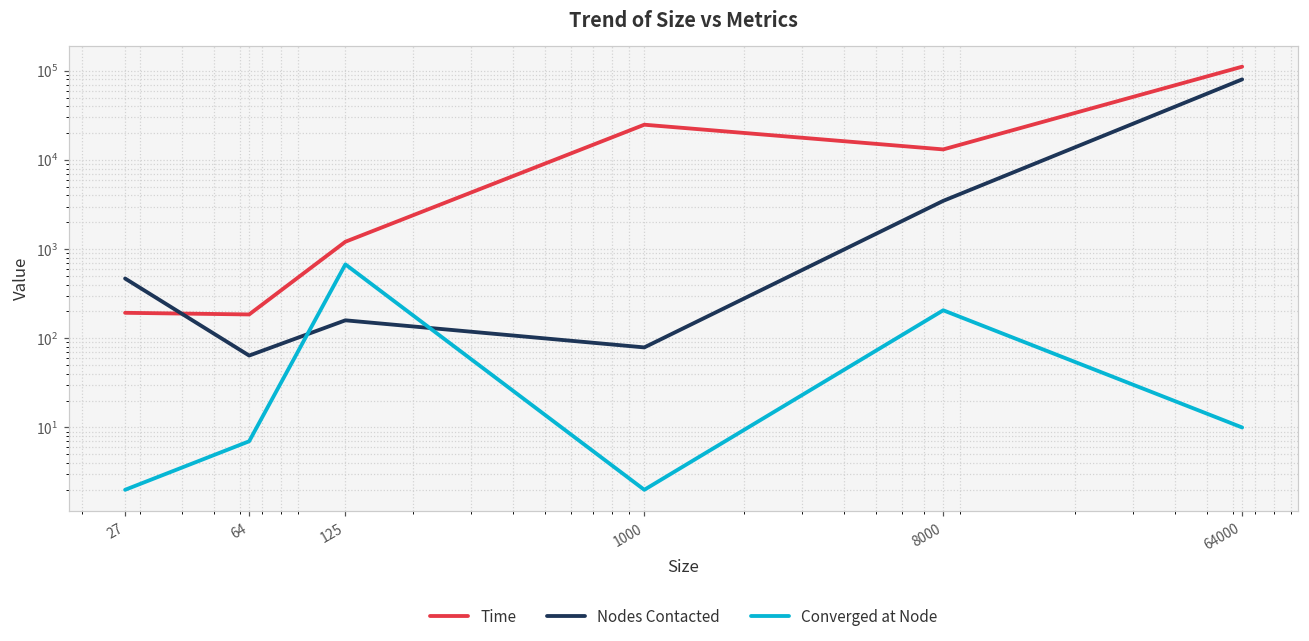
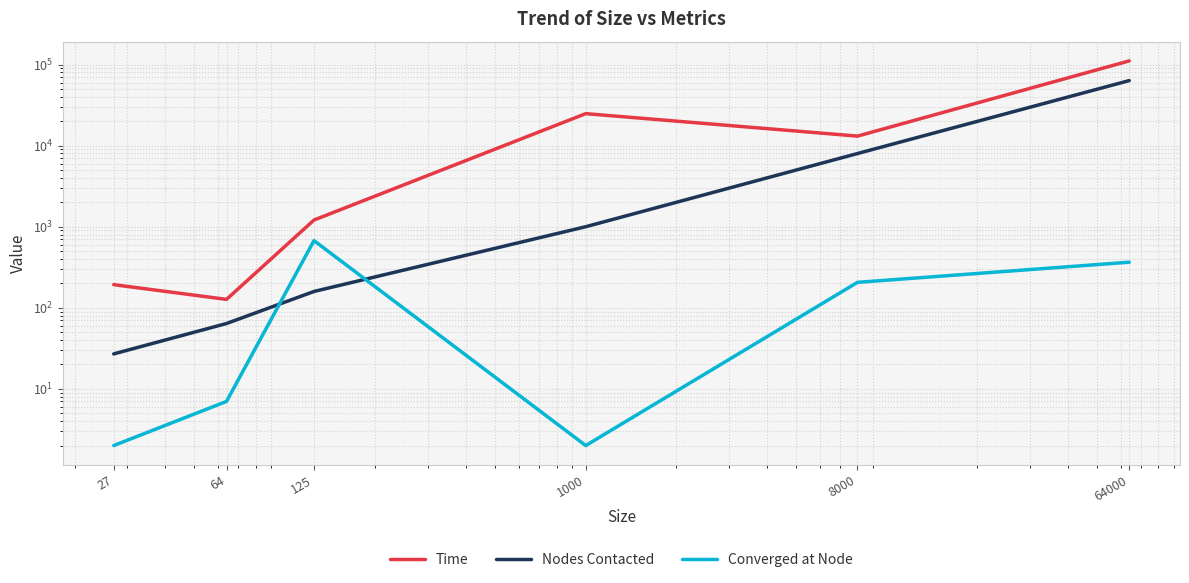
Nodes Contacted, 27: 500 -> 27
Time, 64: 190 -> 130
Nodes Contacted, 1000: 80 -> 1000
Nodes Contacted, 8000: 3500 -> 8000
Nodes Contacted, 64000: 80000 -> 60000
Converged at Node, 64000: 10 -> 400
